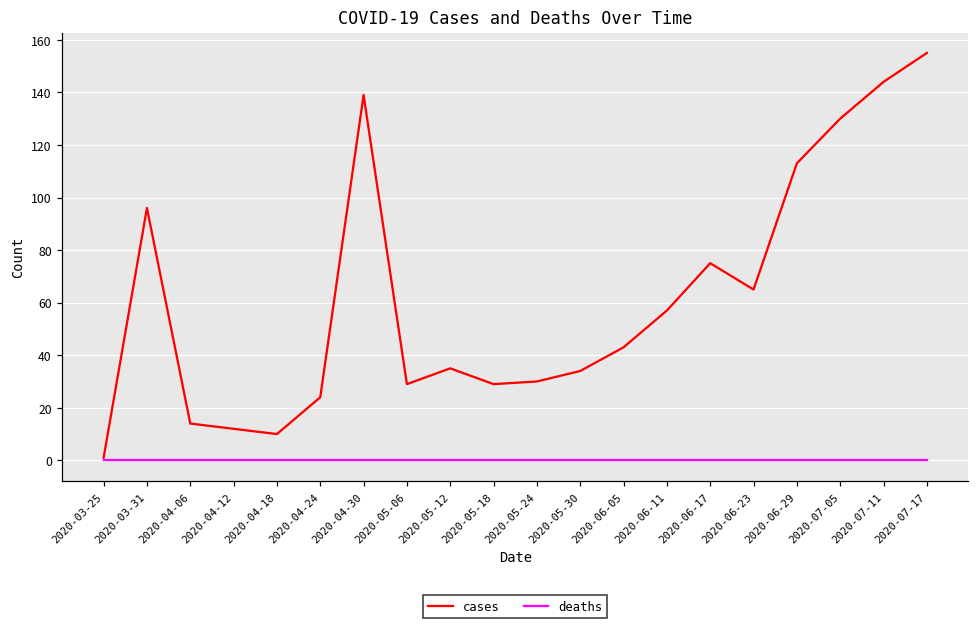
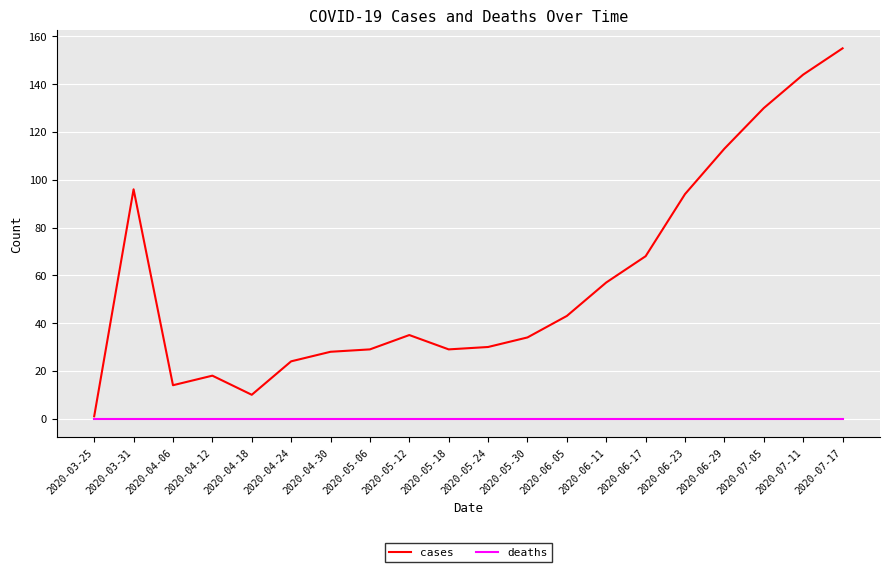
cases, 2020-04-12: 12 -> 18
cases, 2020-04-30: 139 -> 28
cases, 2020-06-17: 75 -> 68
cases, 2020-06-23: 65 -> 94
